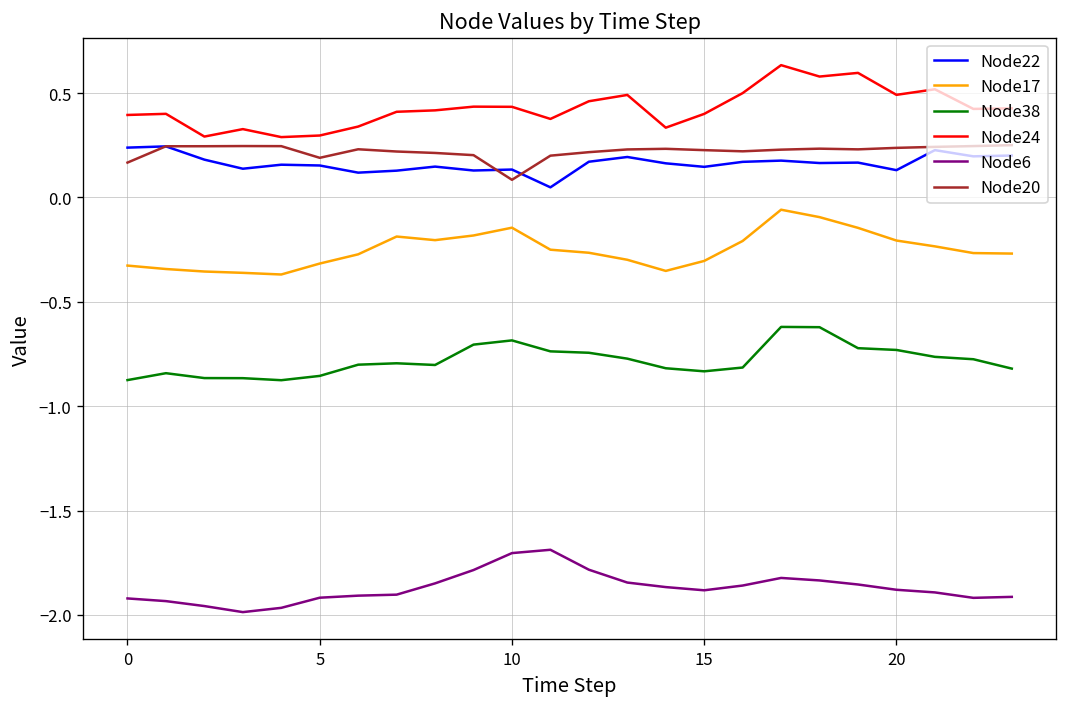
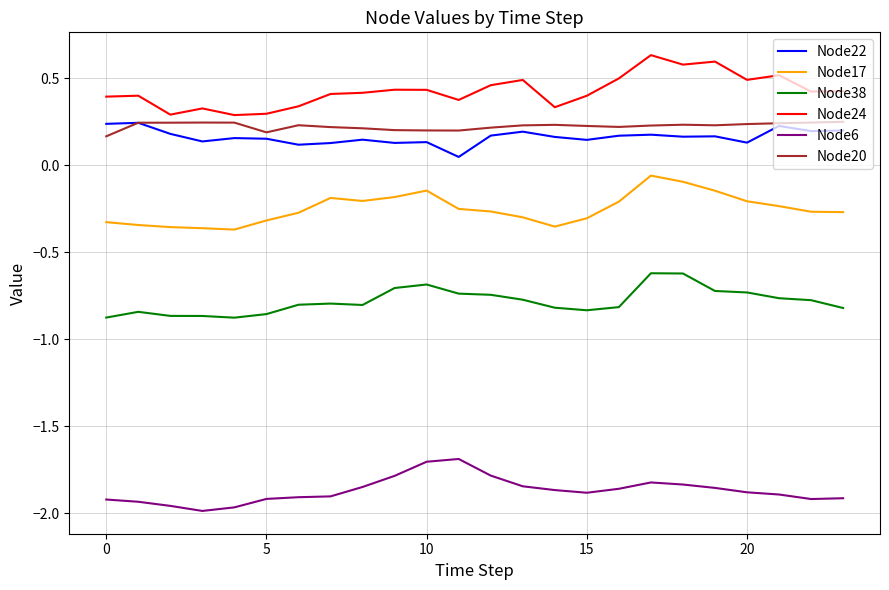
Node20, 10: 0.08 -> 0.20
